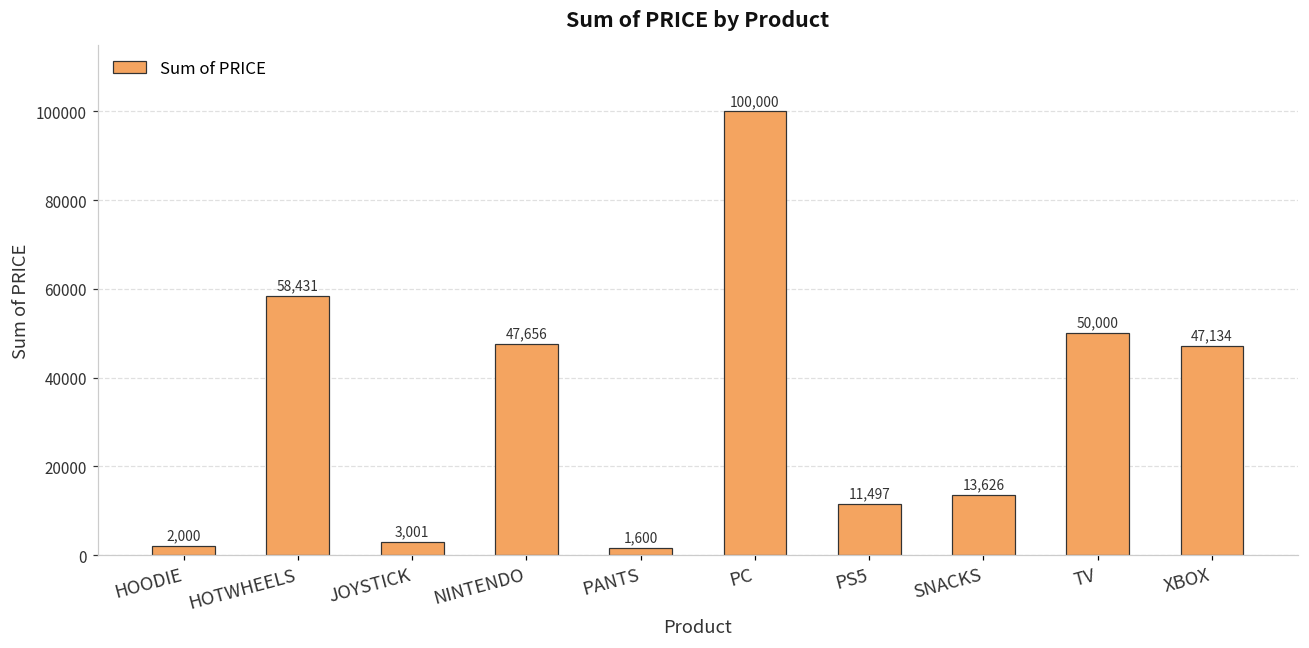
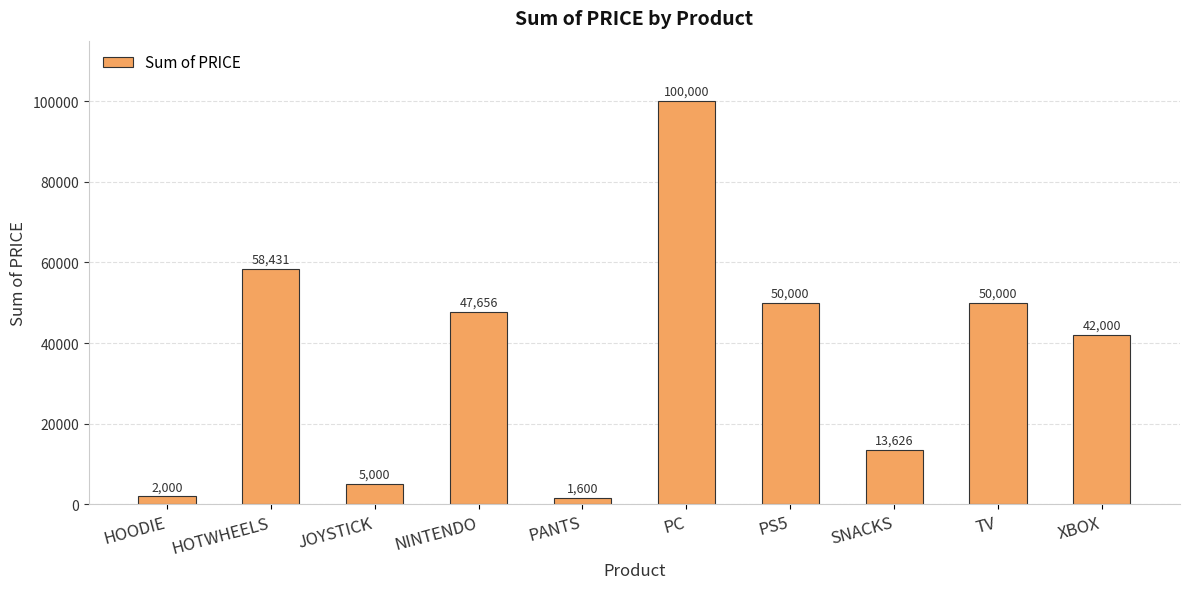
JOYSTICK: 3,001 -> 5,000
PS5: 11,497 -> 50,000
XBOX: 47,134 -> 42,000
